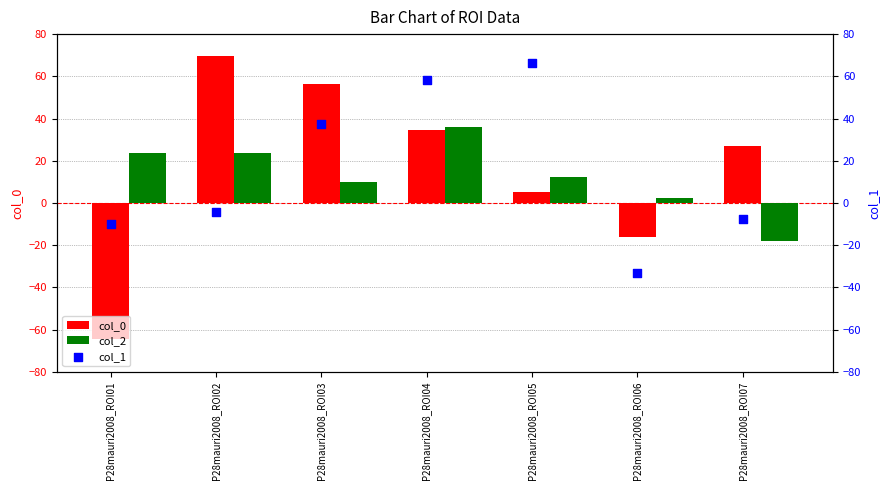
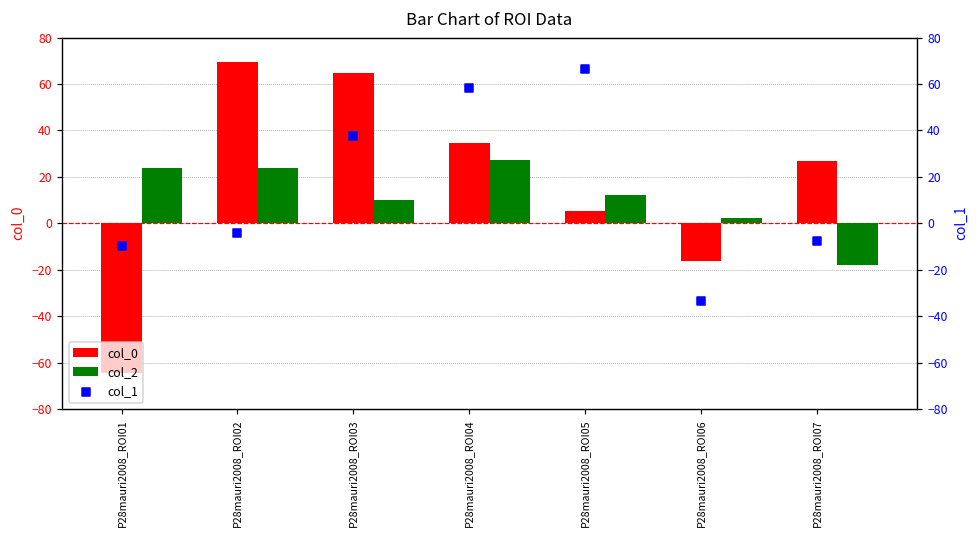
col_0, P28mauri2008_ROI03: 56 -> 65
col_2, P28mauri2008_ROI04: 36 -> 27
